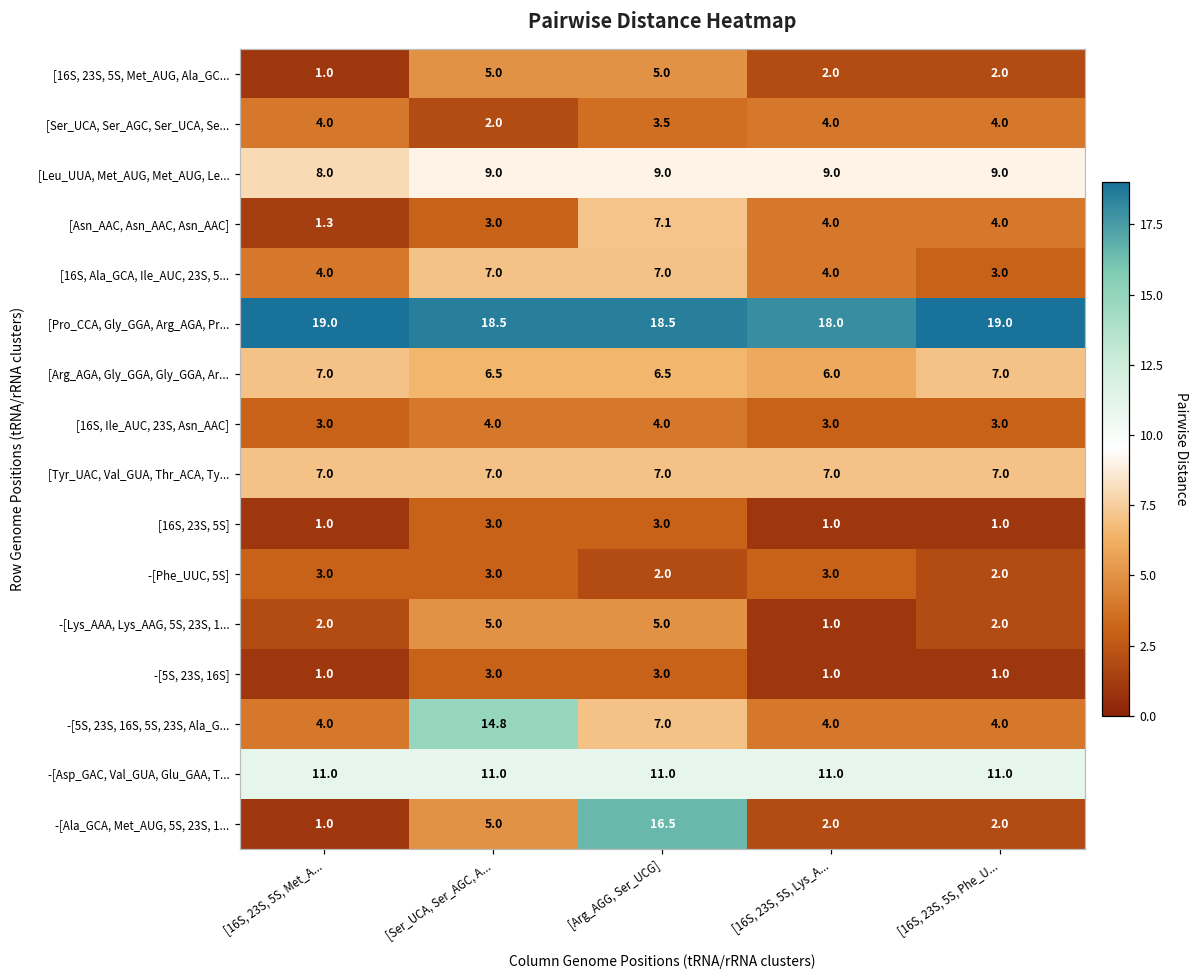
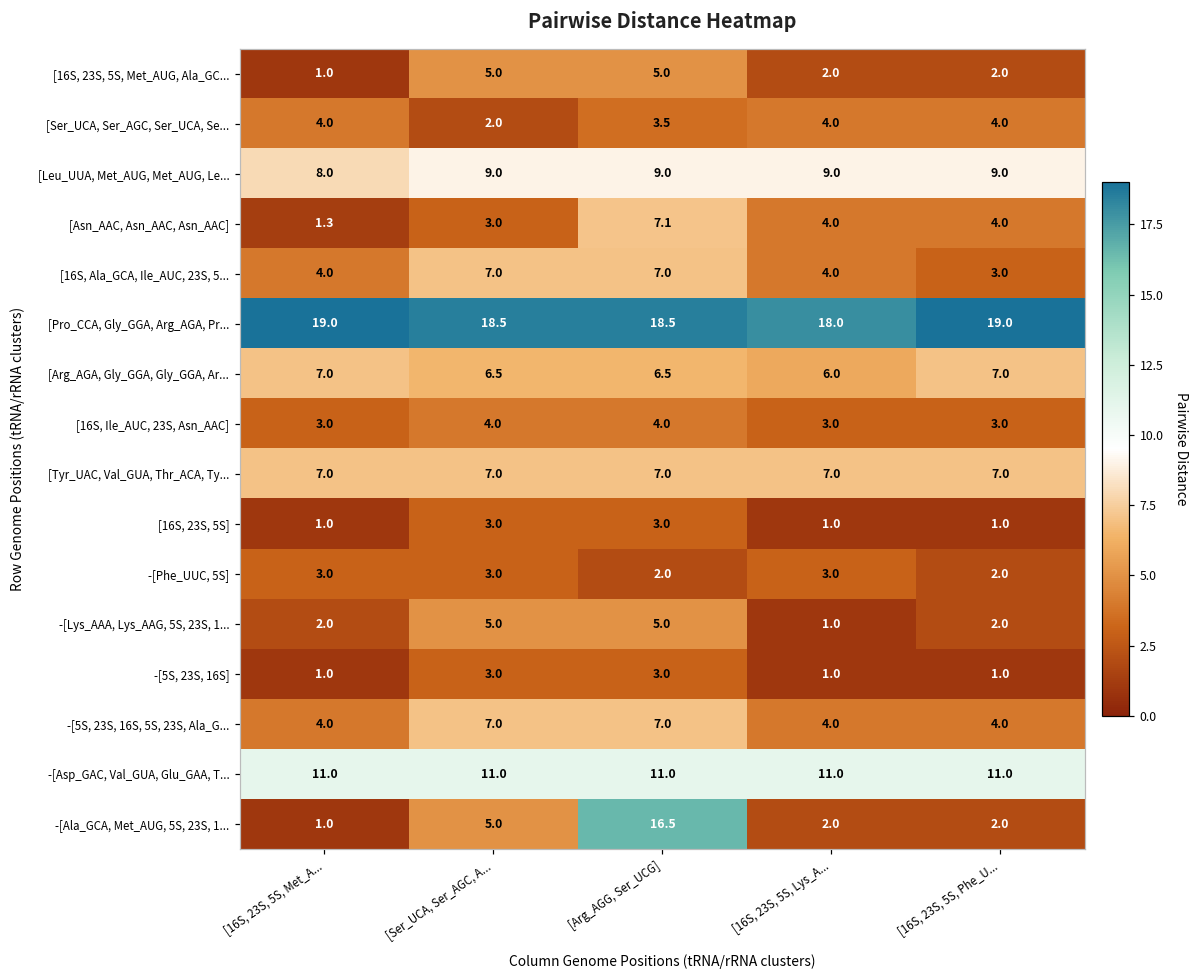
-[5S, 23S, 16S, 5S, 23S, Ala_G..., [Ser_UCA, Ser_AGC, A...: 14.8 -> 7.0
